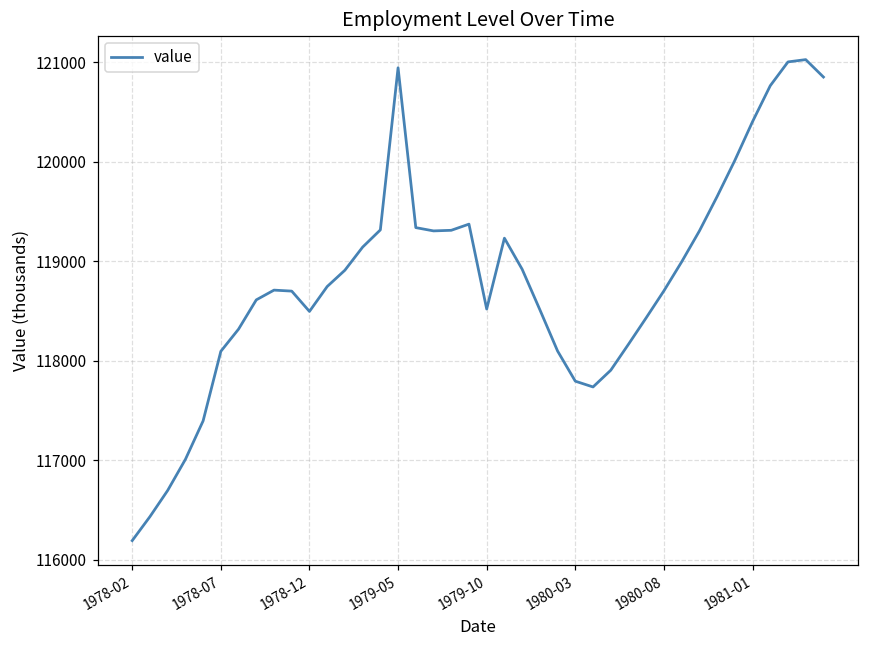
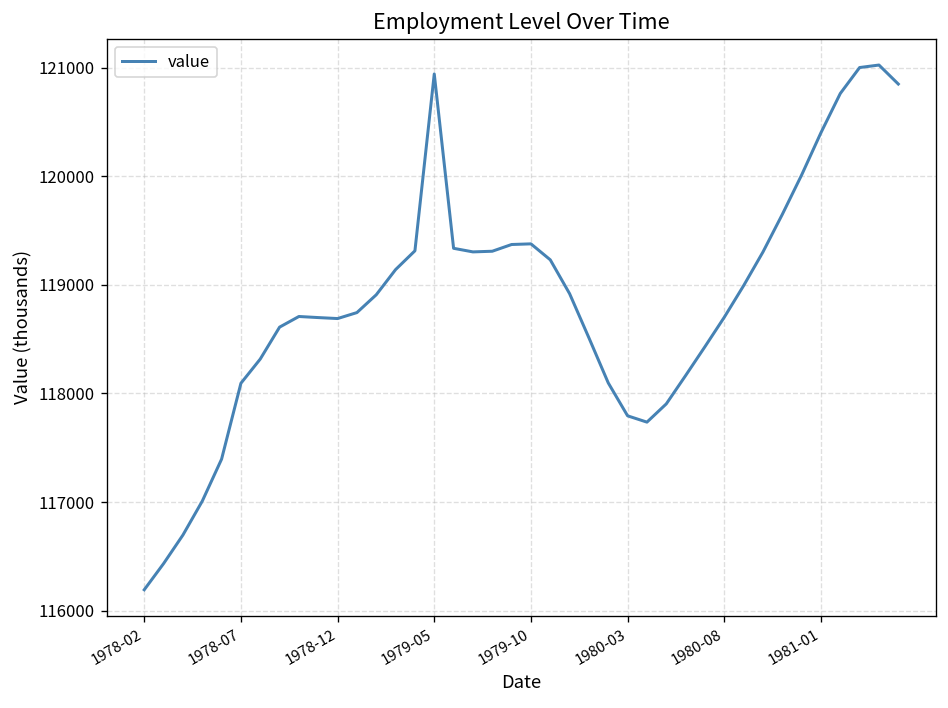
1978-12: 118500 -> 118700
1979-10: 118500 -> 119400
